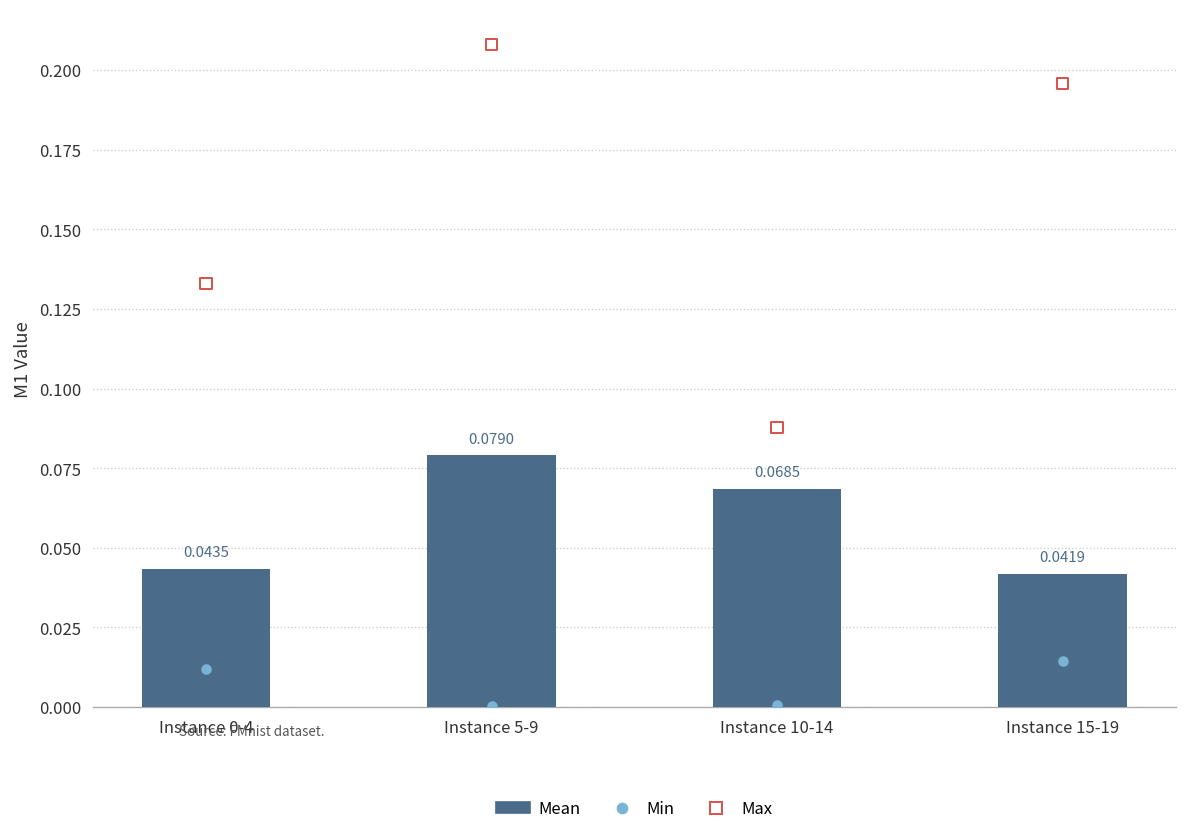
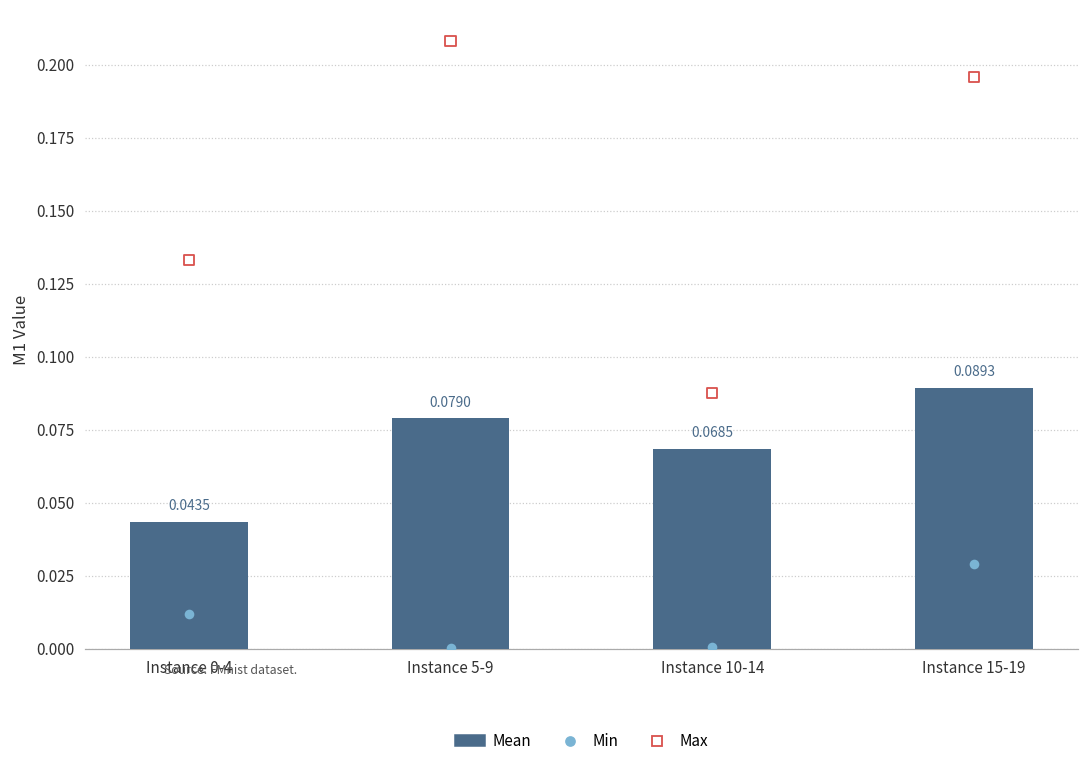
Min, Instance 15-19: 0.014 -> 0.029
Mean, Instance 15-19: 0.0419 -> 0.0893
